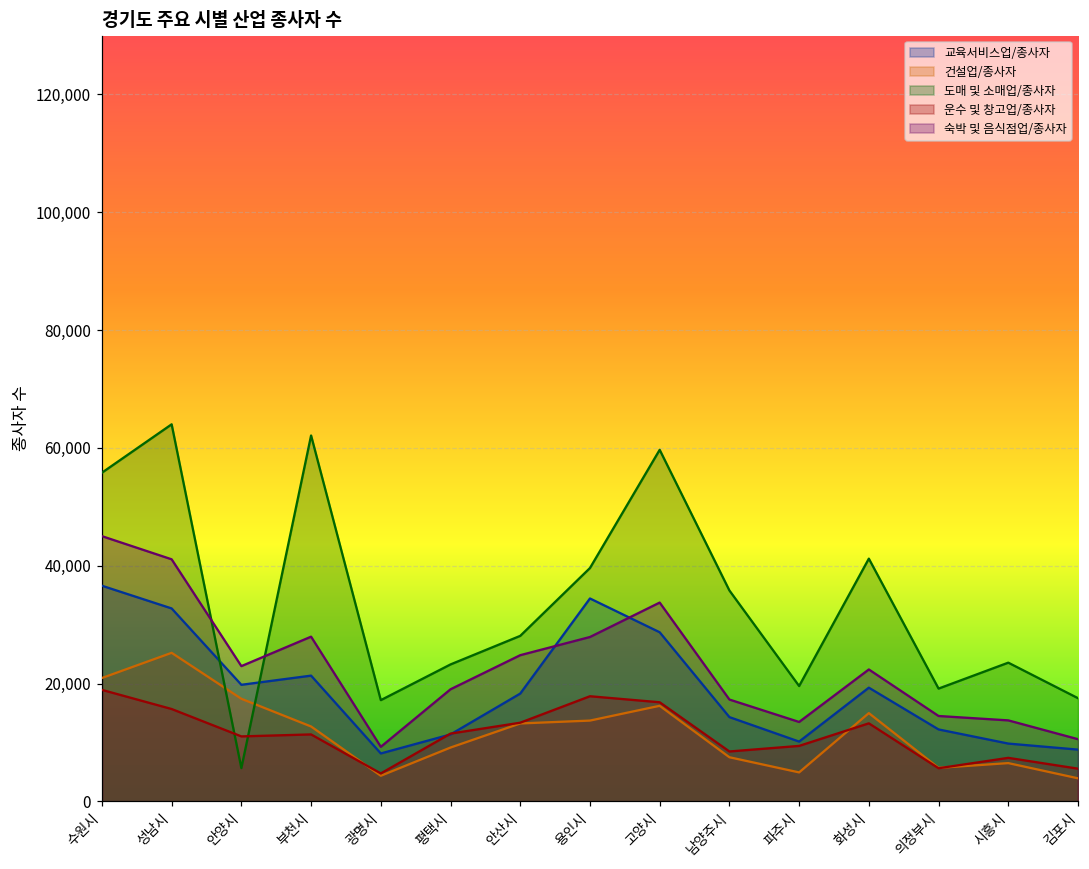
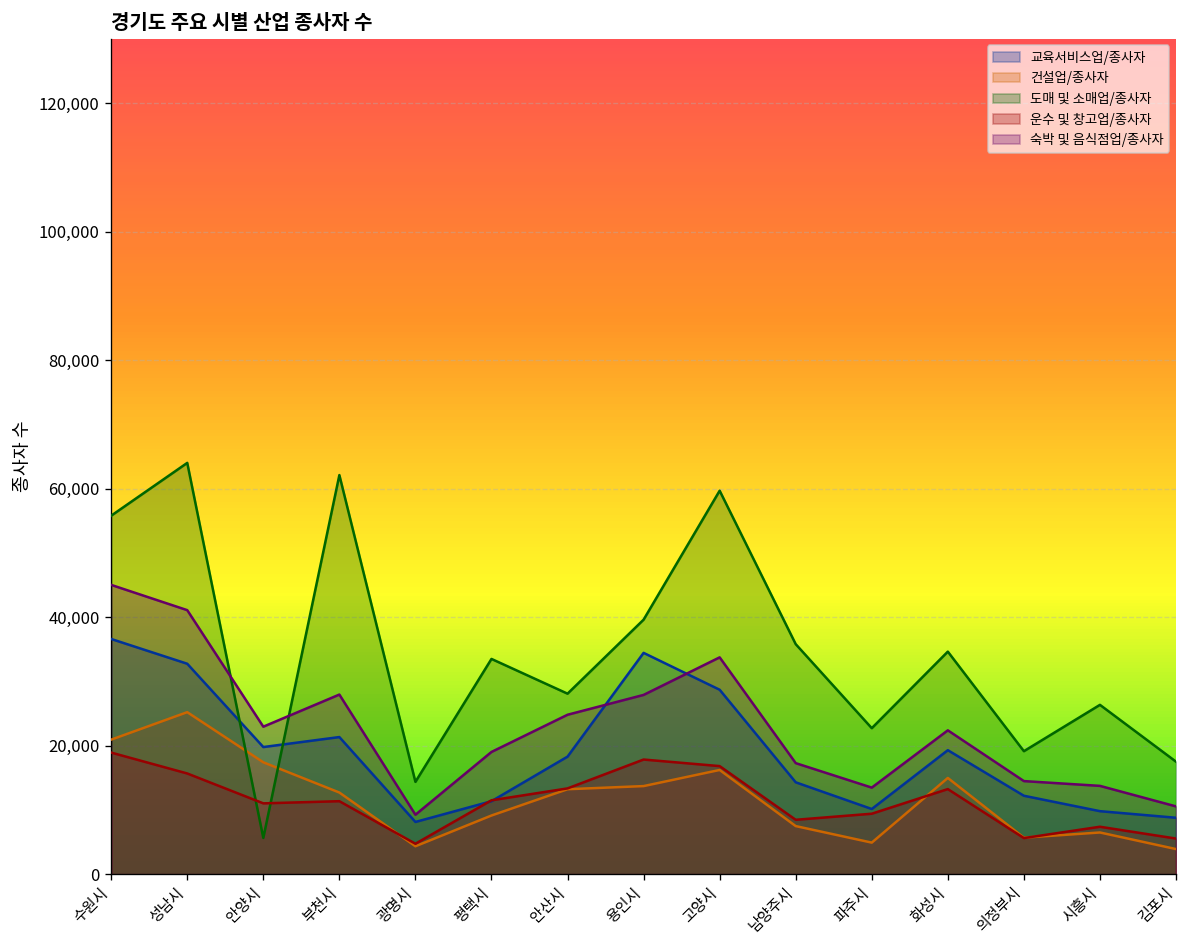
도매 및 소매업/종사자, 광명시: 17,000 -> 14,000
도매 및 소매업/종사자, 평택시: 23,000 -> 34,000
도매 및 소매업/종사자, 파주시: 20,000 -> 23,000
도매 및 소매업/종사자, 화성시: 41,000 -> 35,000
도매 및 소매업/종사자, 시흥시: 24,000 -> 26,000
